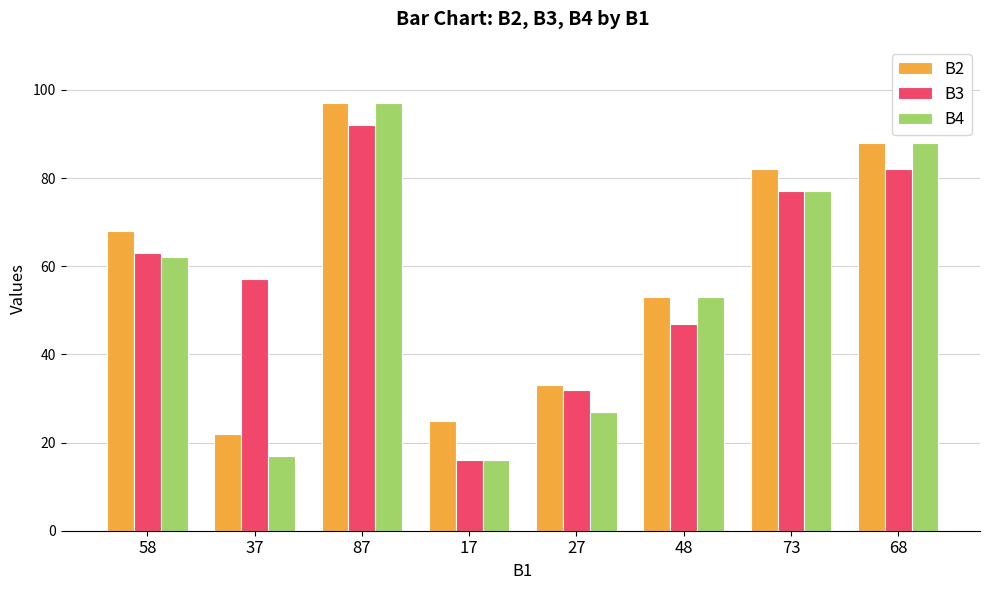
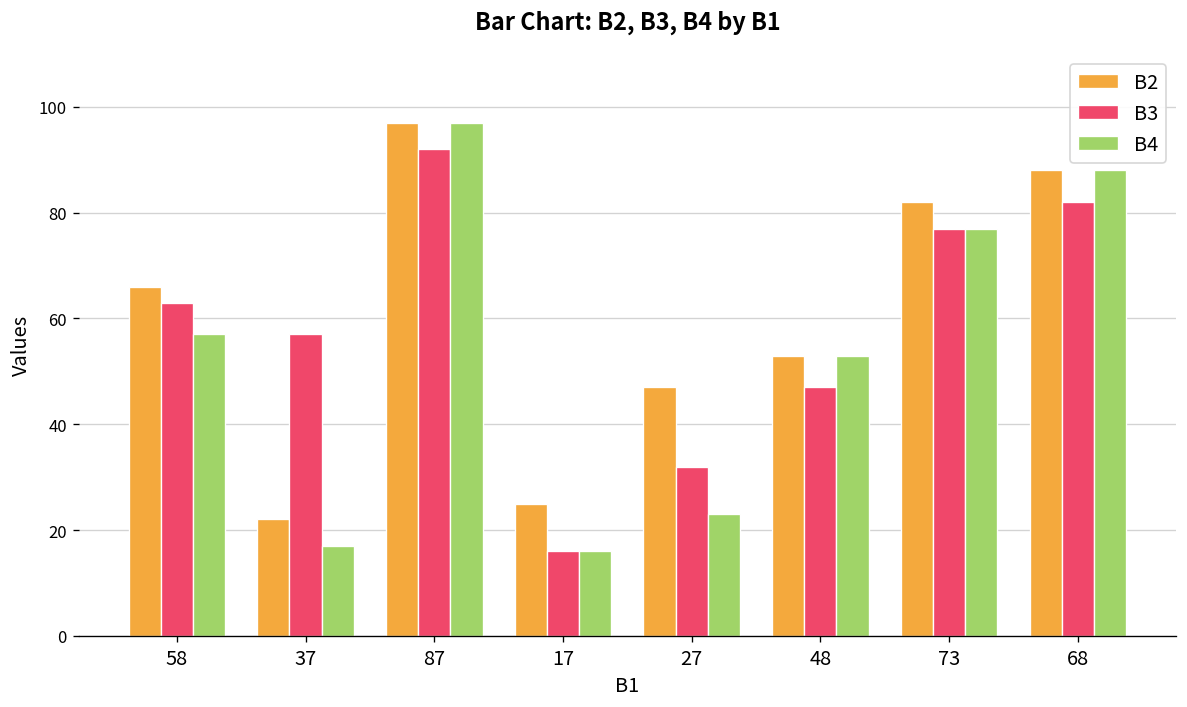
B2, 58: 68 -> 66
B4, 58: 62 -> 57
B2, 27: 33 -> 47
B4, 27: 27 -> 23
